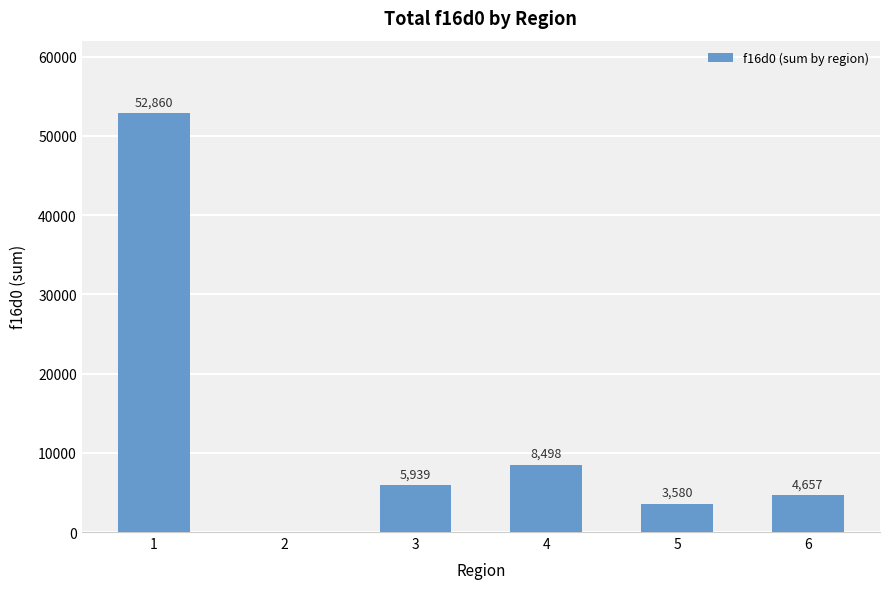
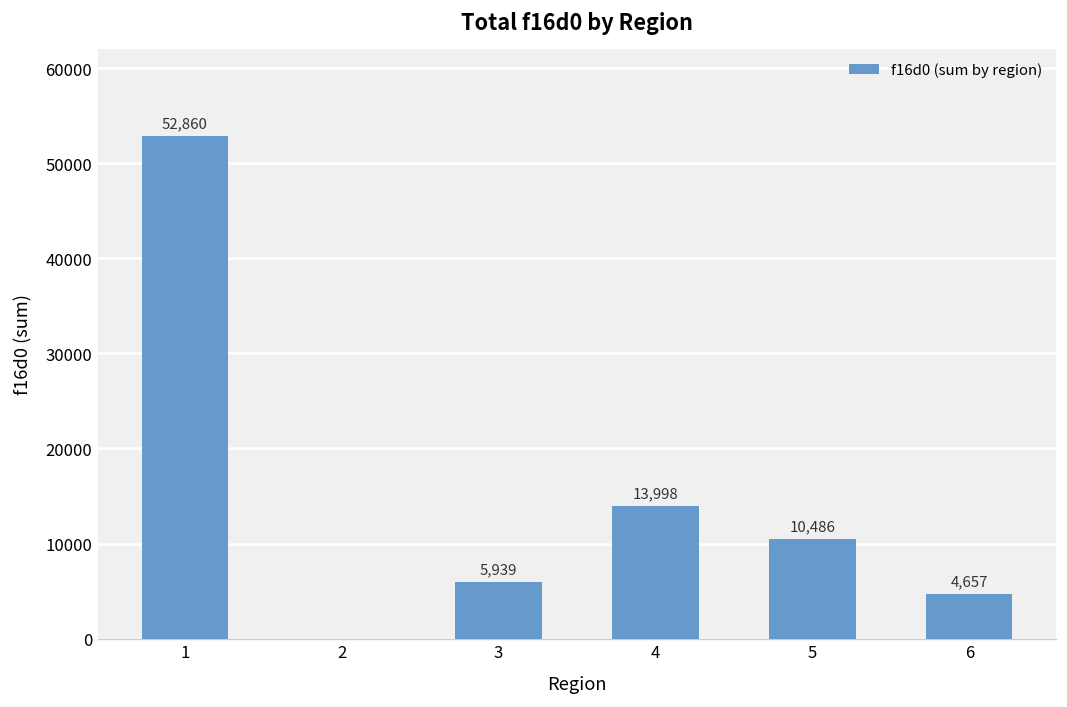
4: 8,498 -> 13,998
5: 3,580 -> 10,486
